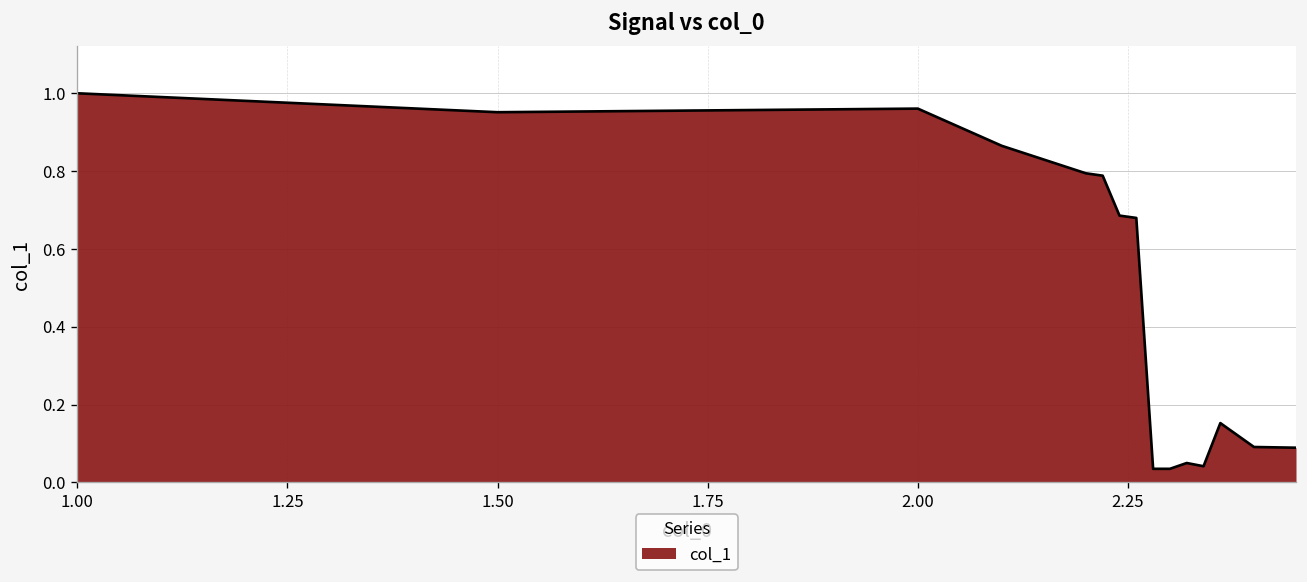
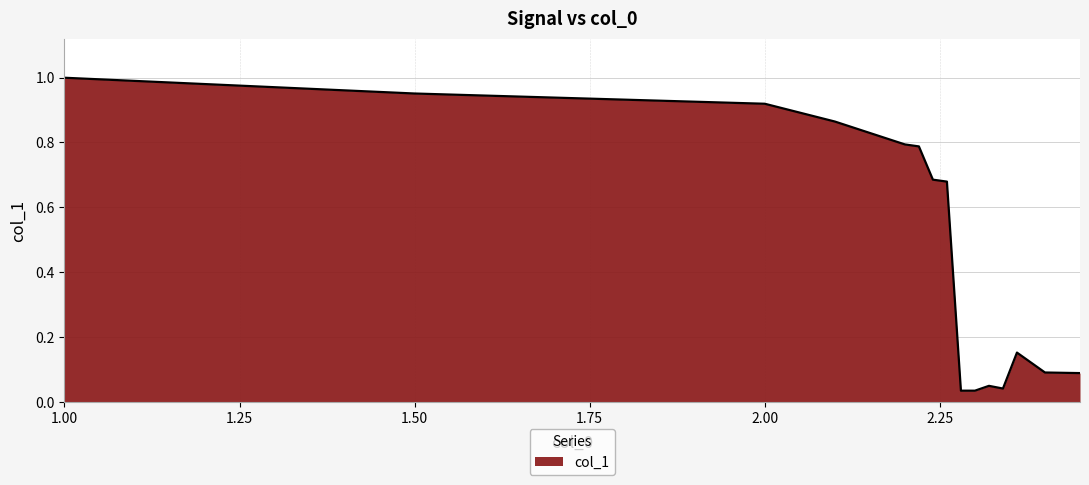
2.00: 0.96 -> 0.92
